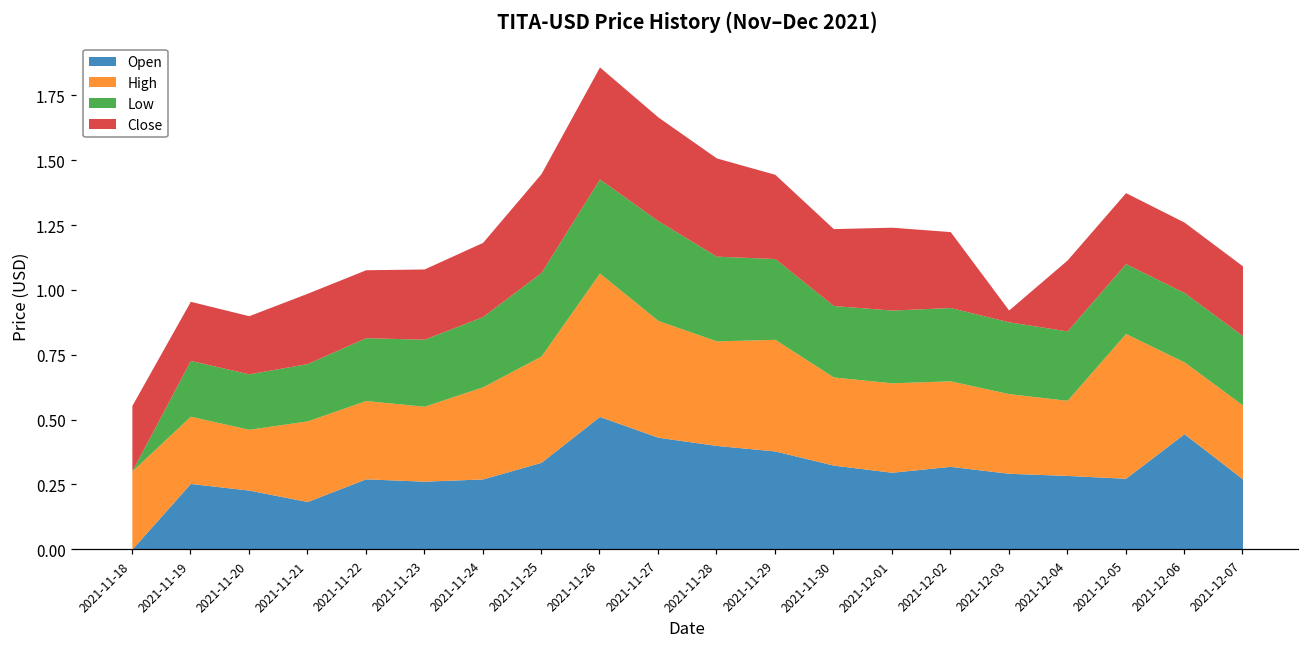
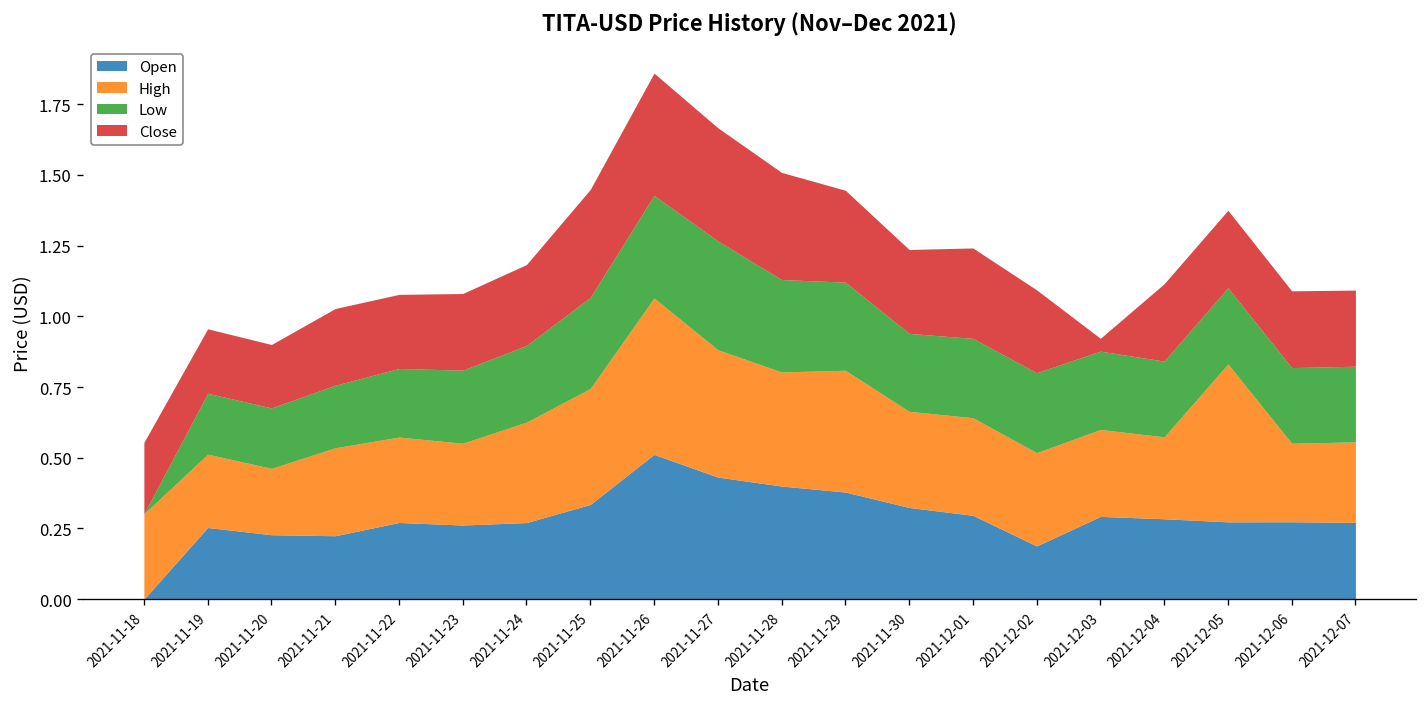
Open, 2021-11-21: 0.18 -> 0.22
Open, 2021-12-02: 0.32 -> 0.19
Open, 2021-12-06: 0.45 -> 0.27
